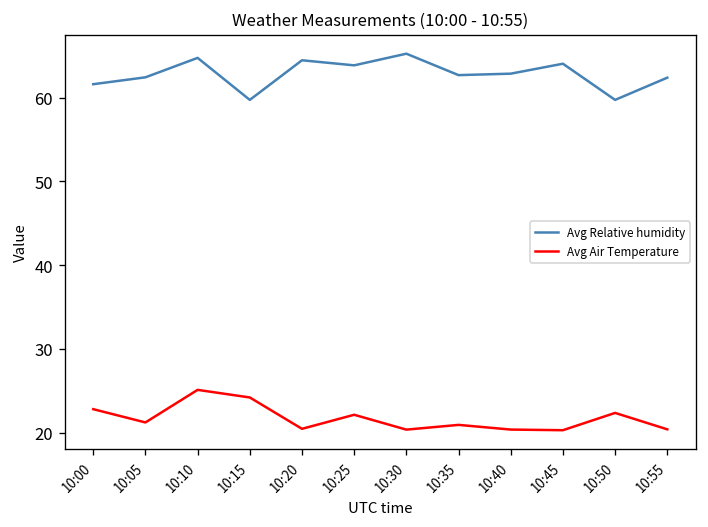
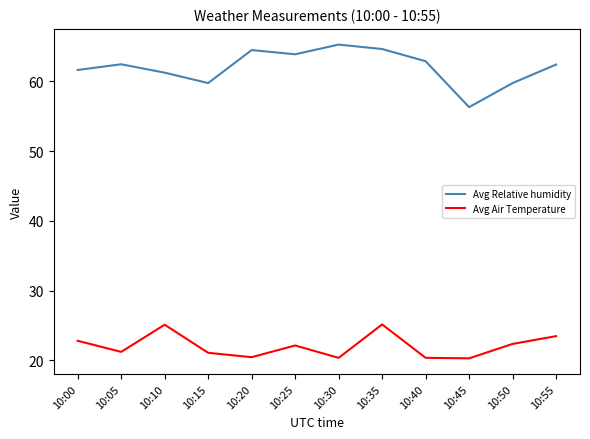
Avg Relative humidity, 10:10: 65 -> 61
Avg Air Temperature, 10:15: 24 -> 21
Avg Relative humidity, 10:35: 63 -> 65
Avg Air Temperature, 10:35: 21 -> 25
Avg Relative humidity, 10:45: 64 -> 56
Avg Air Temperature, 10:55: 20 -> 23
